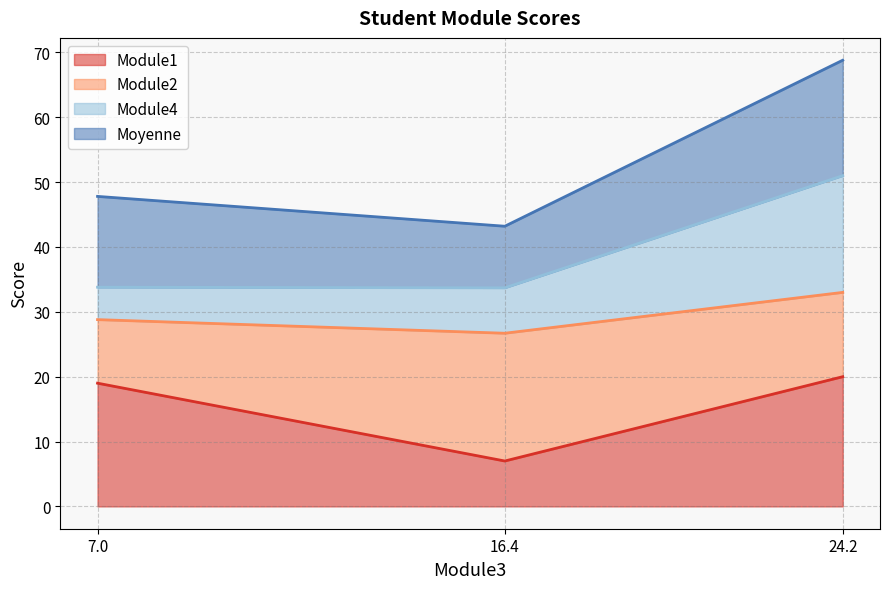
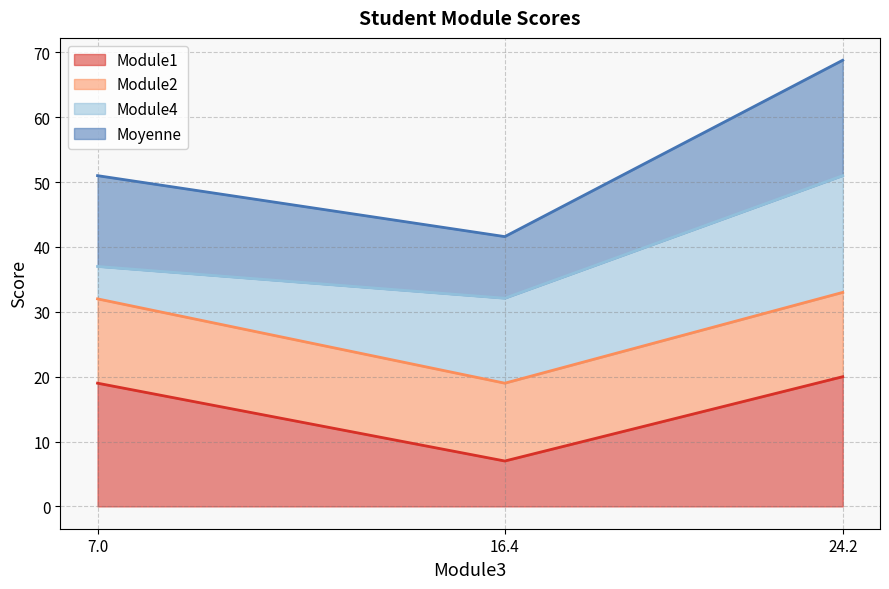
Module2, 7.0: 10 -> 13
Module2, 16.4: 20 -> 12
Module4, 16.4: 7 -> 13
